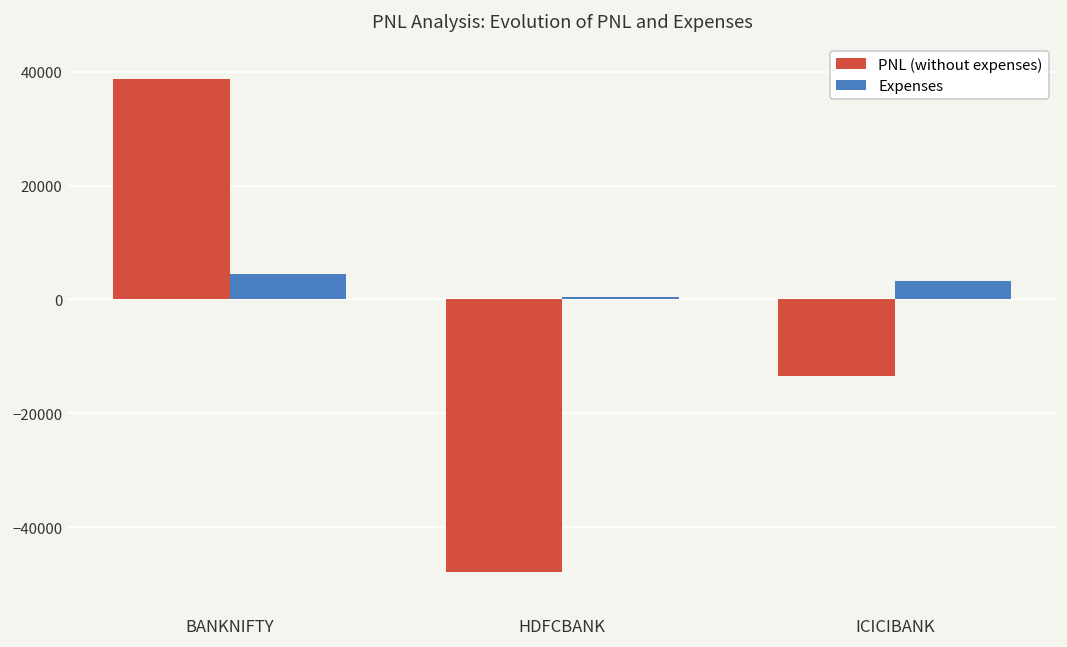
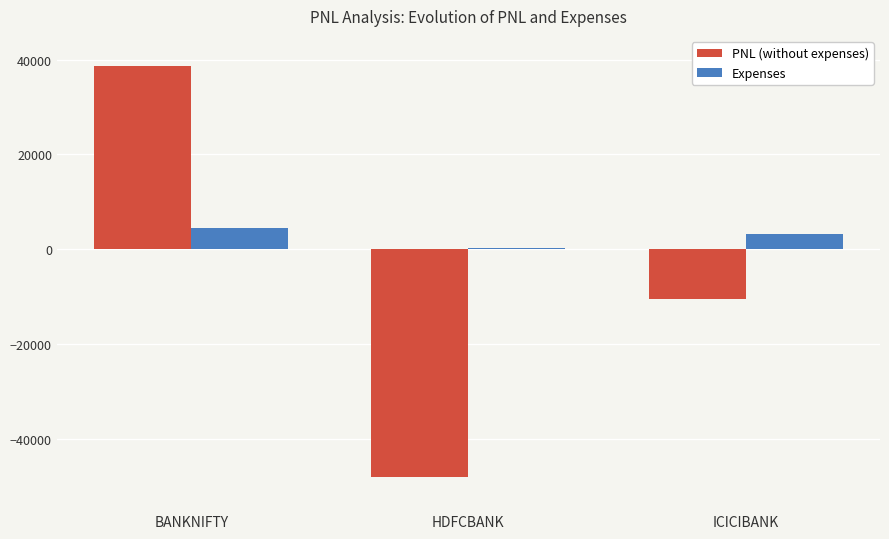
PNL (without expenses), ICICIBANK: -13000 -> -10000
